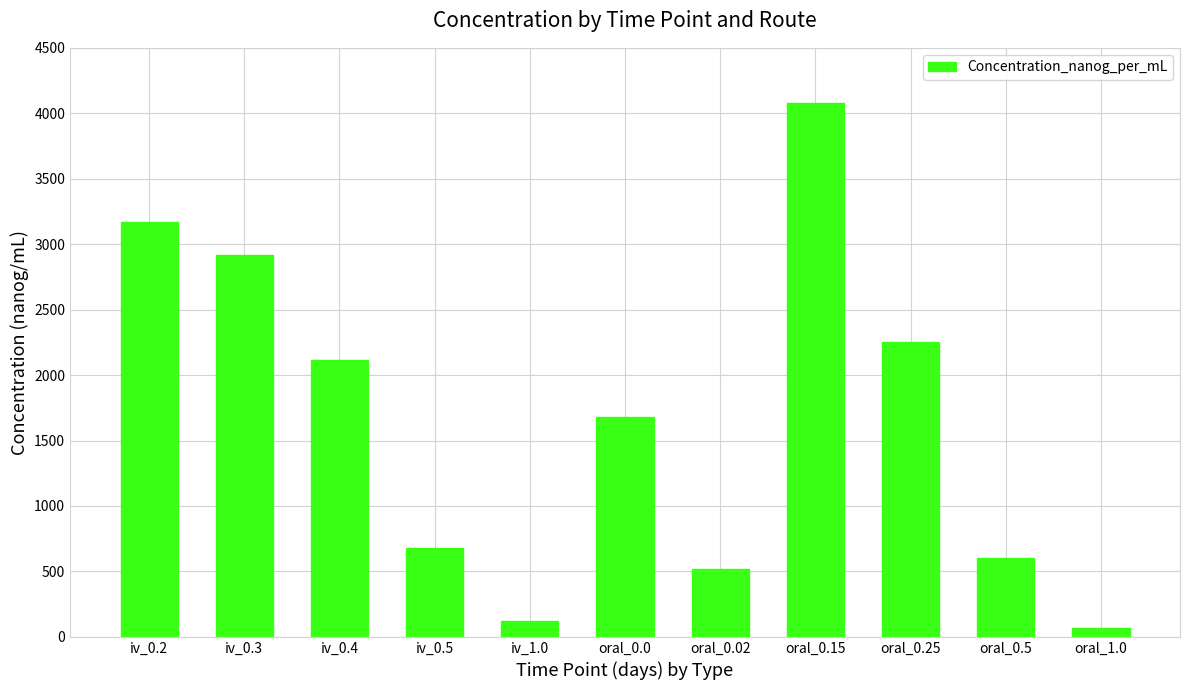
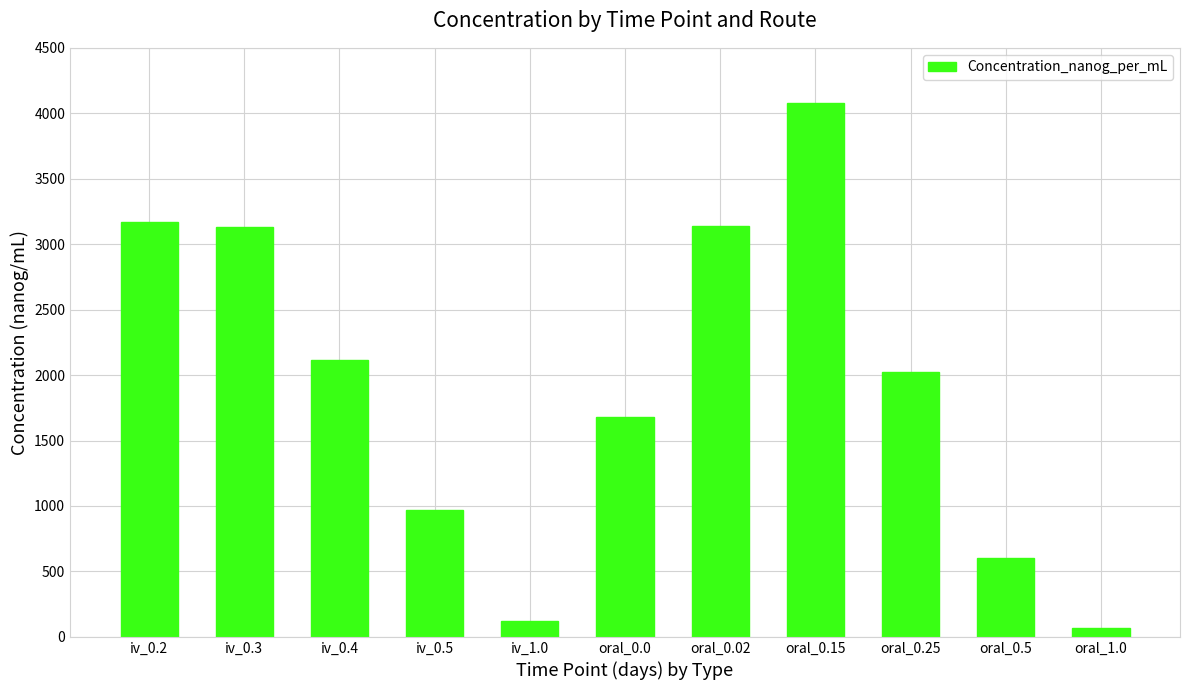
iv_0.3: 2920 -> 3130
iv_0.5: 680 -> 970
oral_0.02: 520 -> 3140
oral_0.25: 2250 -> 2030
